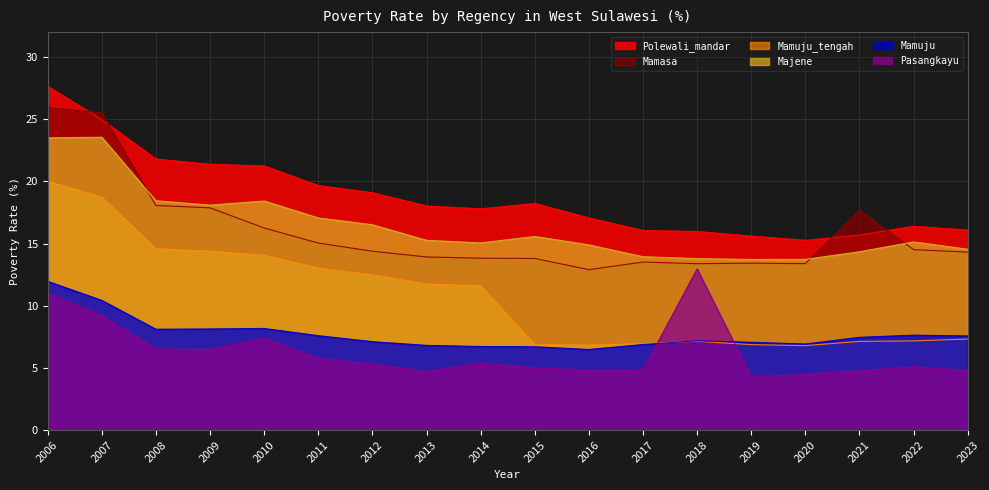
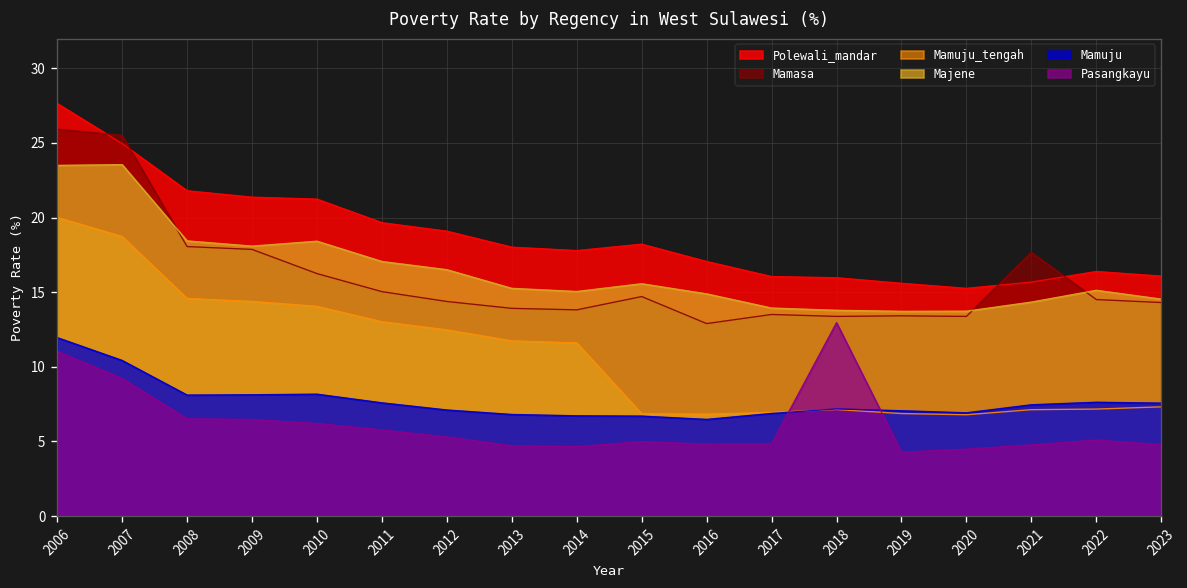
Pasangkayu, 2010: 7.4 -> 6.2
Pasangkayu, 2014: 5.4 -> 4.7
Mamasa, 2015: 13.8 -> 14.7
